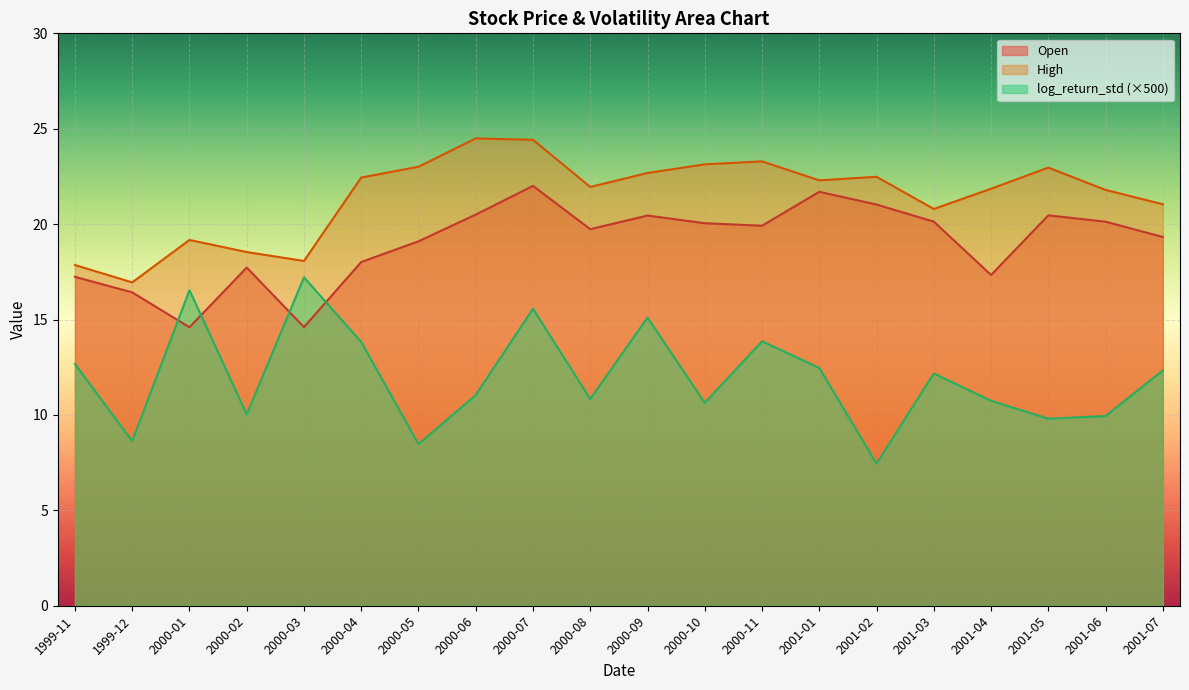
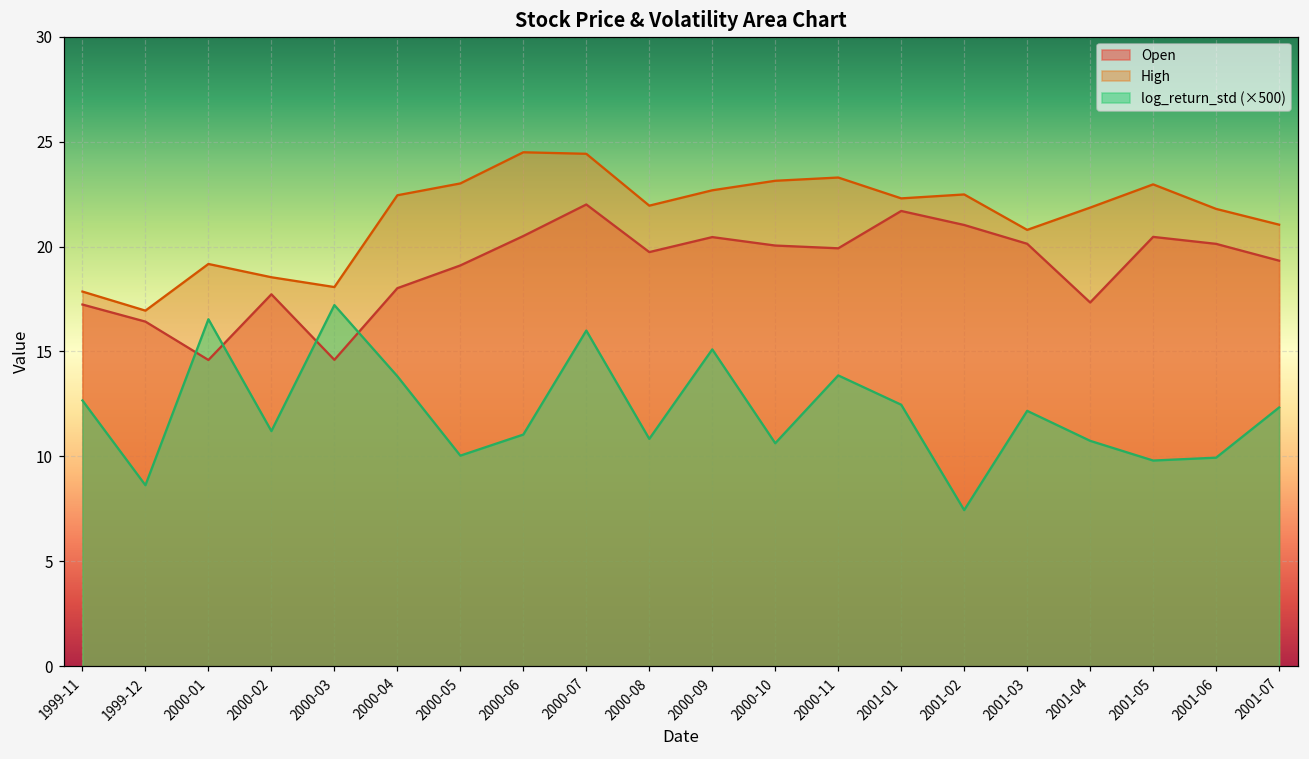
log_return_std (×500), 2000-02: 10.0 -> 11.2
log_return_std (×500), 2000-05: 8.5 -> 10.0
log_return_std (×500), 2000-07: 15.6 -> 16.0
